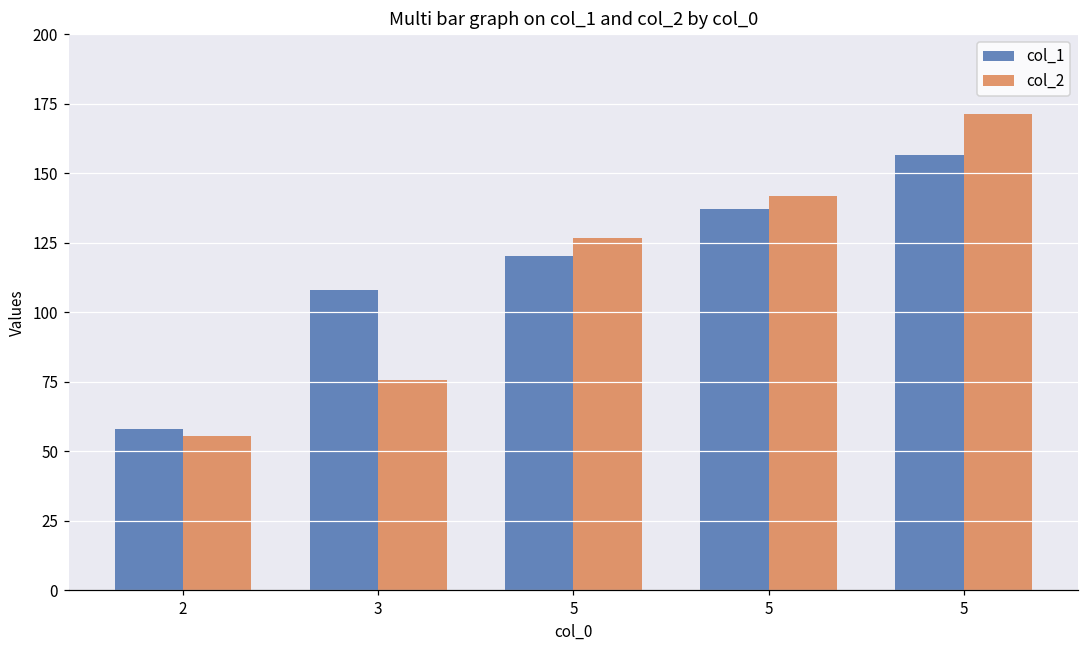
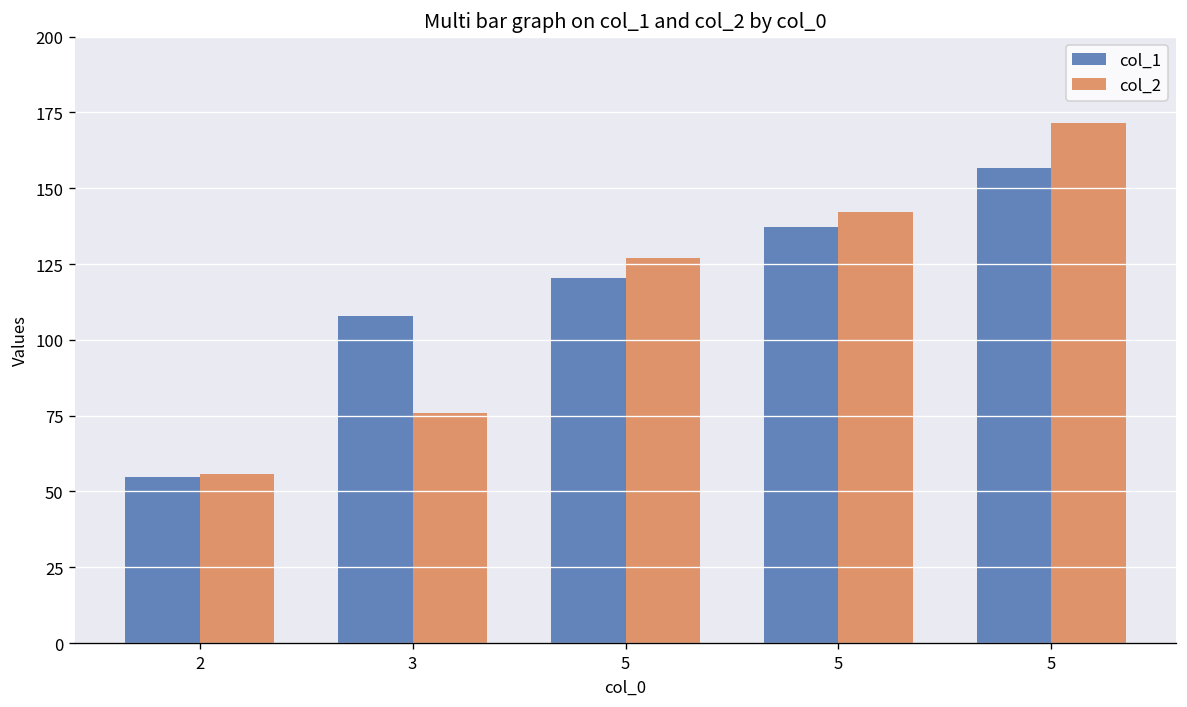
col_1, 2: 58 -> 55
